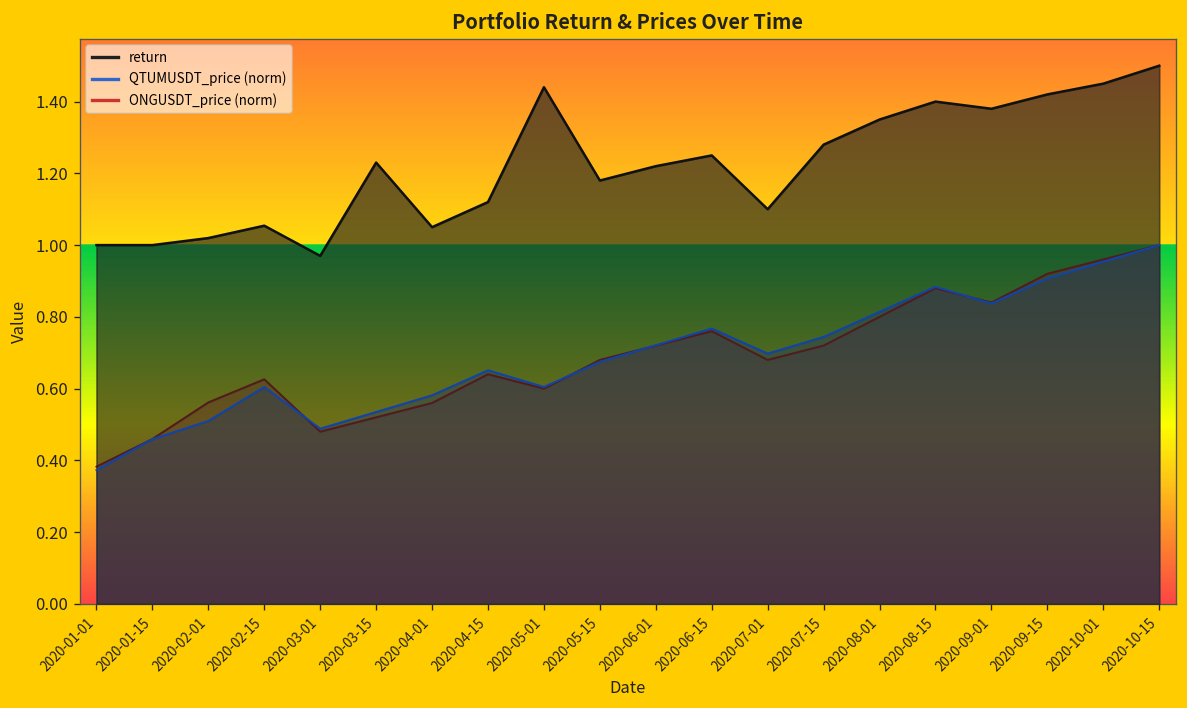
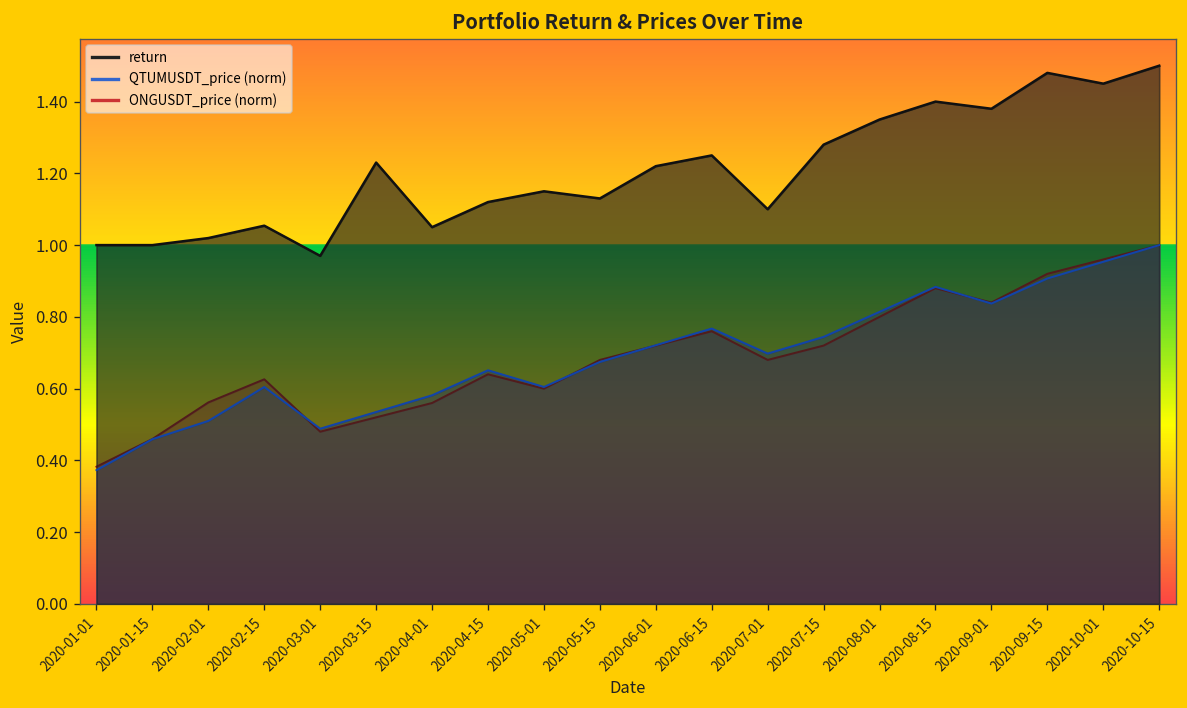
return, 2020-05-01: 1.44 -> 1.15
return, 2020-05-15: 1.18 -> 1.13
return, 2020-09-15: 1.42 -> 1.48
